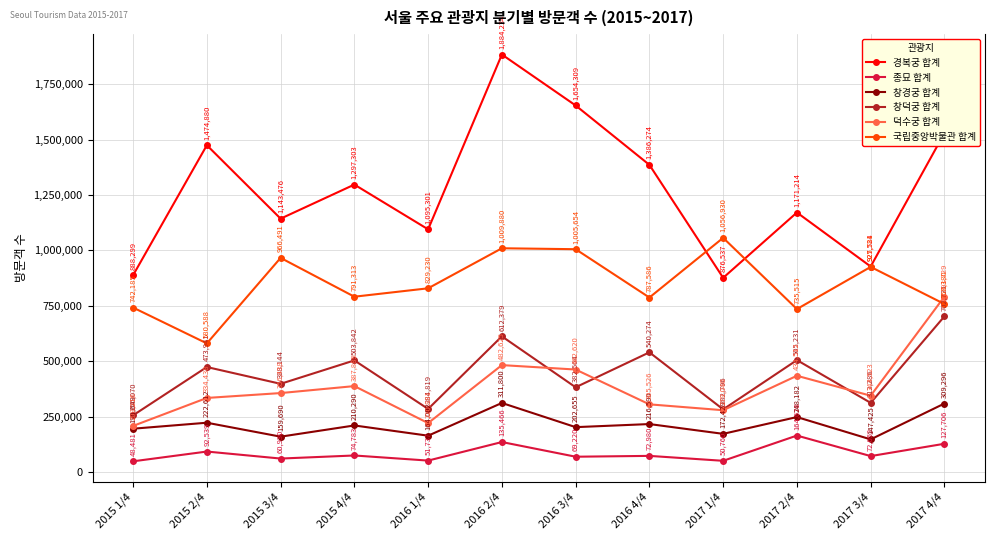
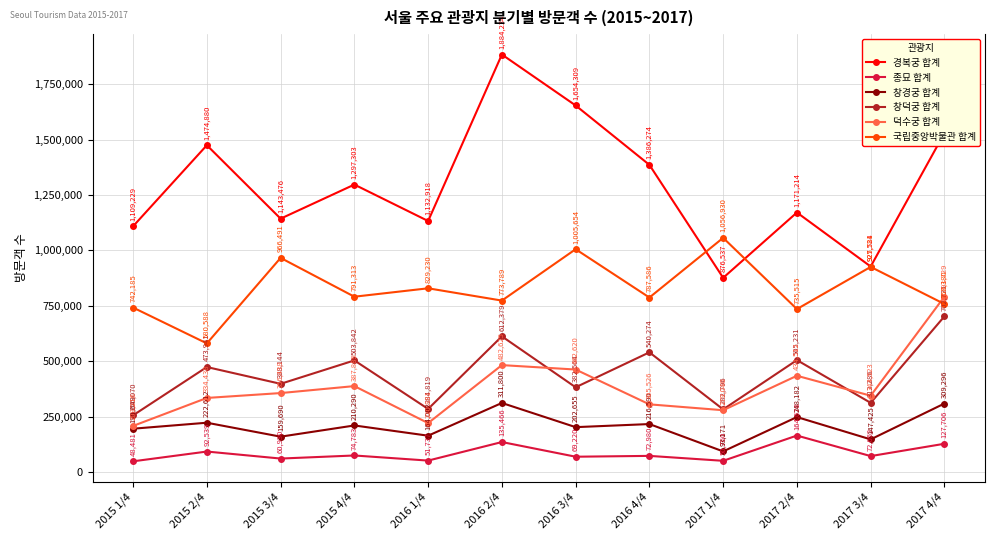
경복궁 합계, 2015 1/4: 888,299 -> 1,109,229
경복궁 합계, 2016 1/4: 1,095,301 -> 1,132,918
국립중앙박물관 합계, 2016 2/4: 1,009,880 -> 773,789
창경궁 합계, 2017 1/4: 172,429 -> 93,171
